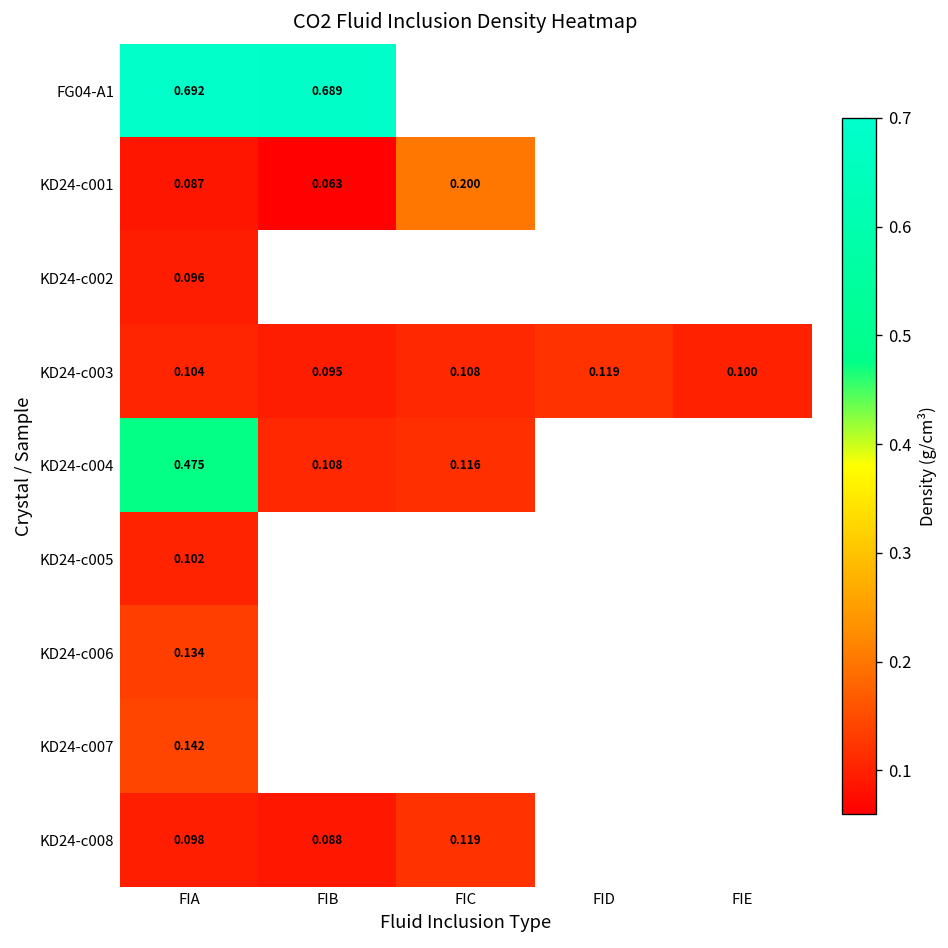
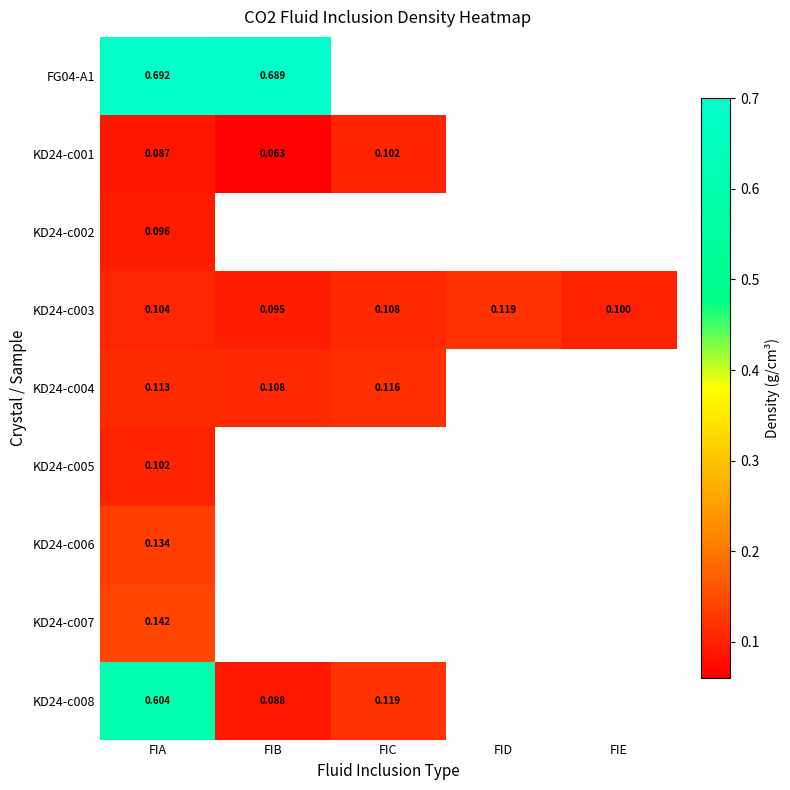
KD24-c001, FIC: 0.200 -> 0.102
KD24-c004, FIA: 0.475 -> 0.113
KD24-c008, FIA: 0.098 -> 0.604
